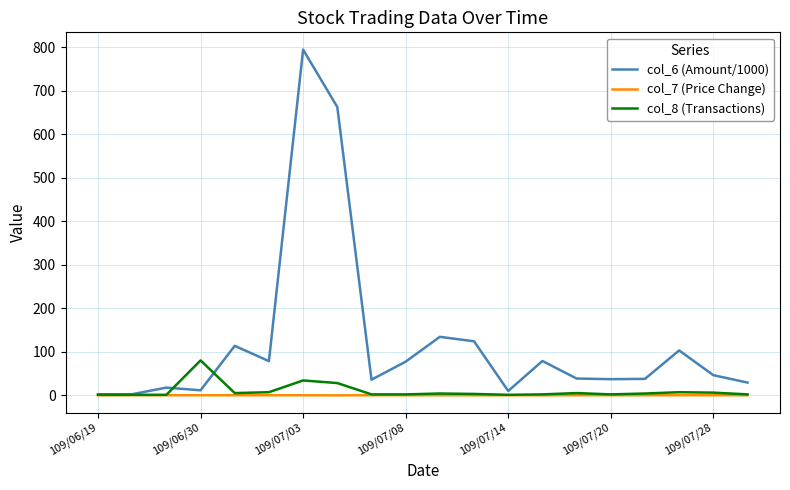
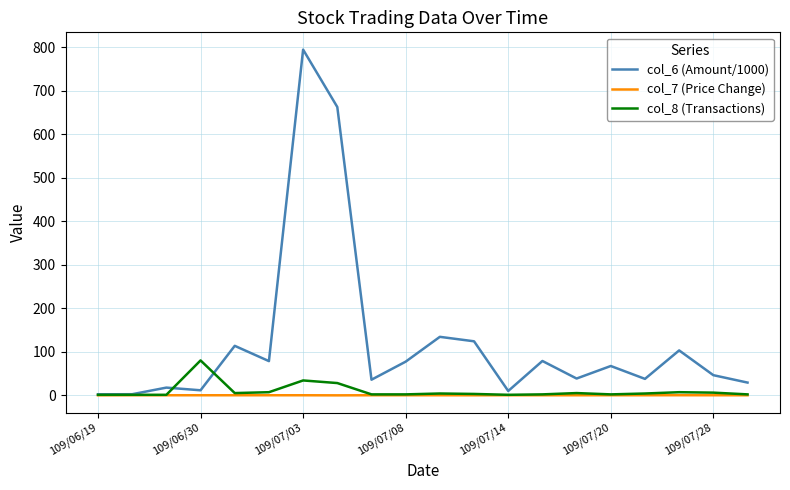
col_6 (Amount/1000), 109/07/20: 40 -> 70
